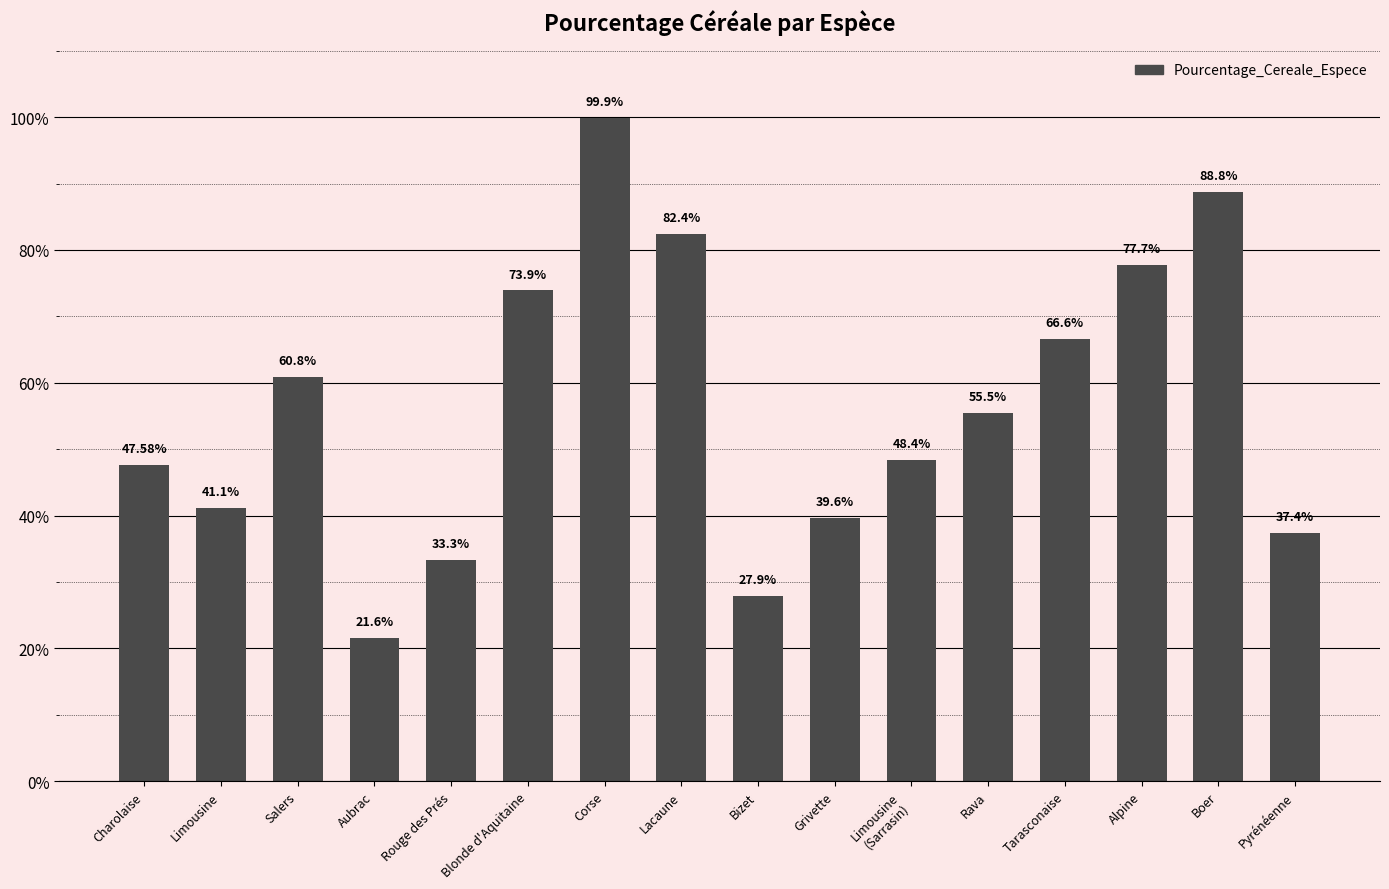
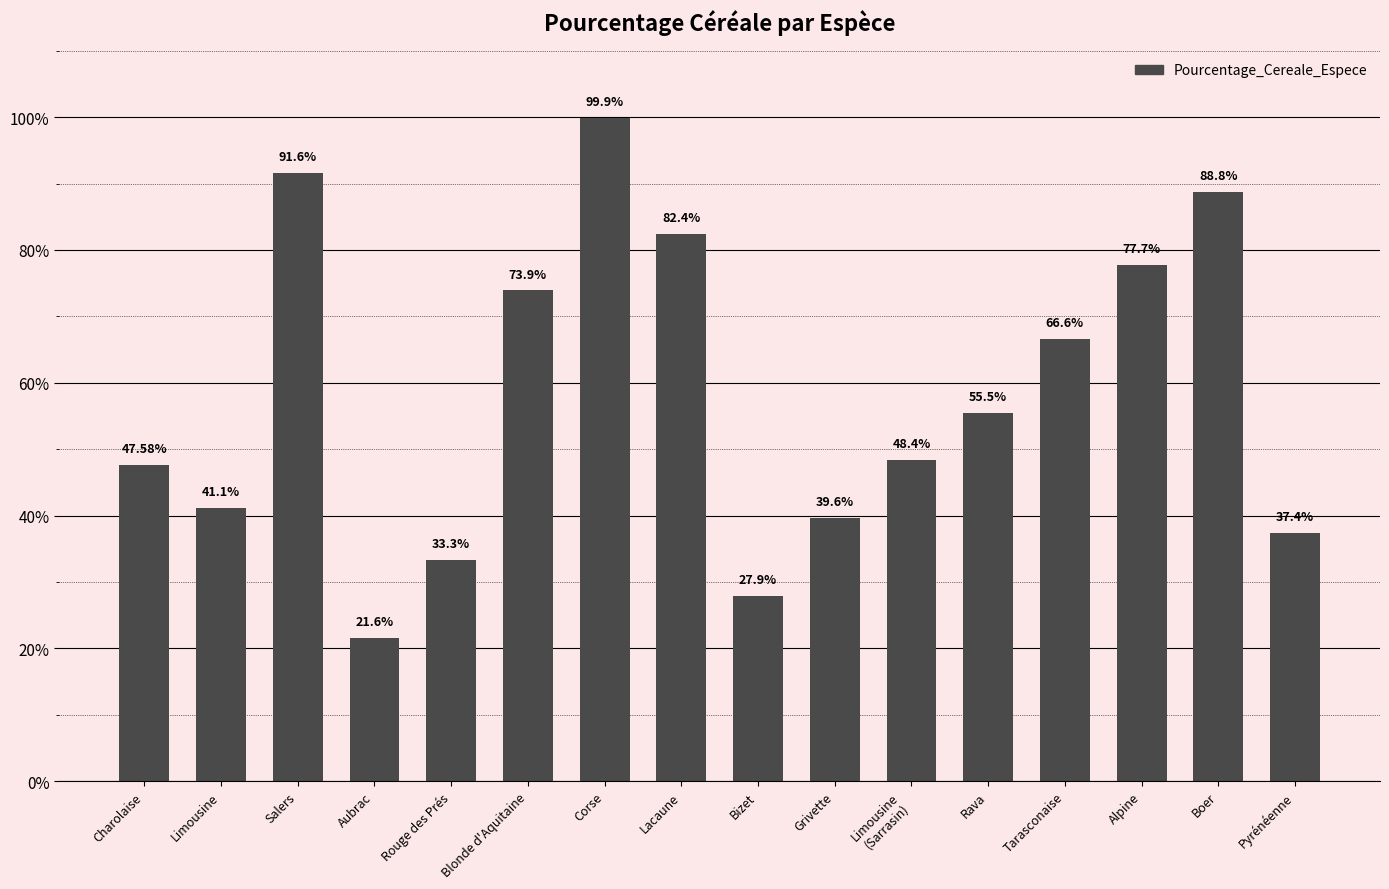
Salers: 60.8% -> 91.6%
